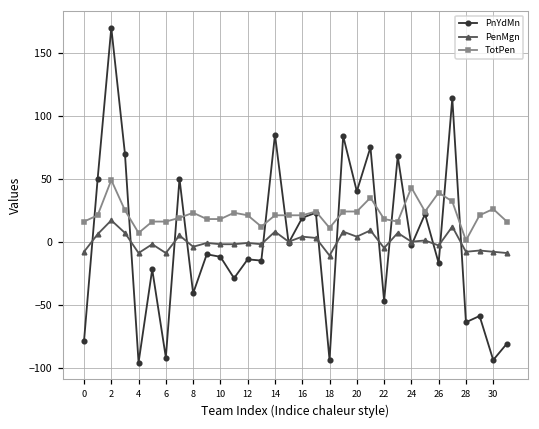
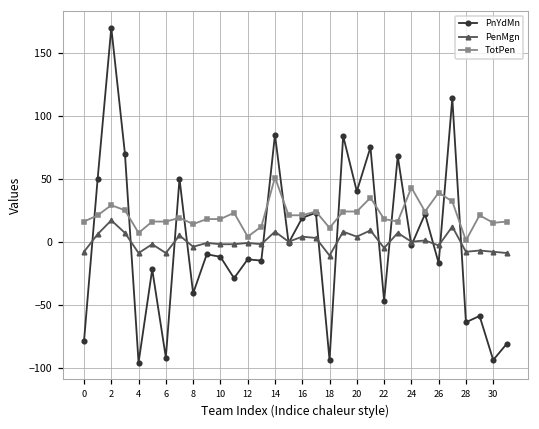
TotPen, 2: 49 -> 29
TotPen, 8: 23 -> 14
TotPen, 12: 21 -> 4
TotPen, 14: 21 -> 51
TotPen, 30: 26 -> 15
